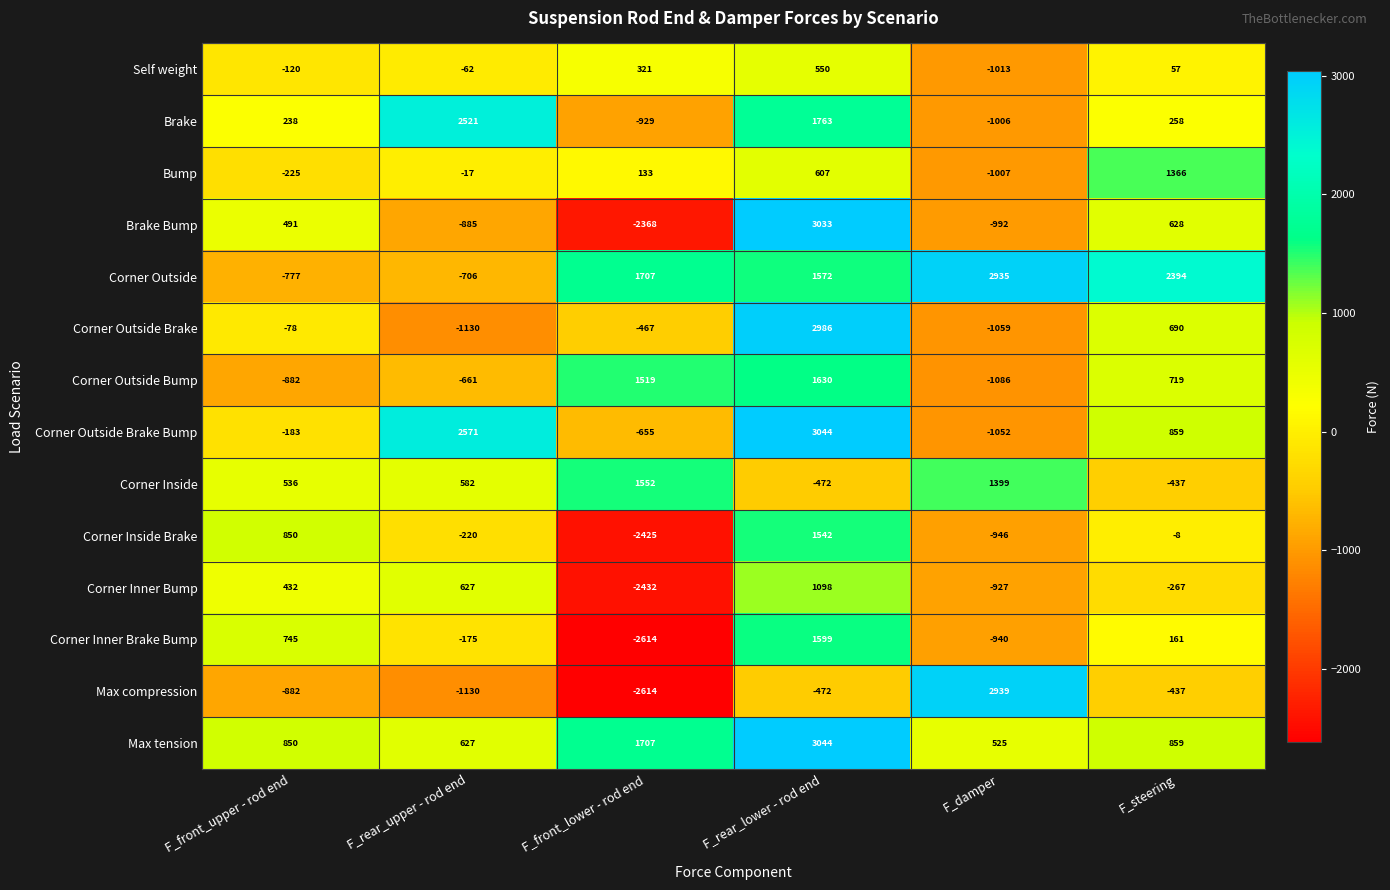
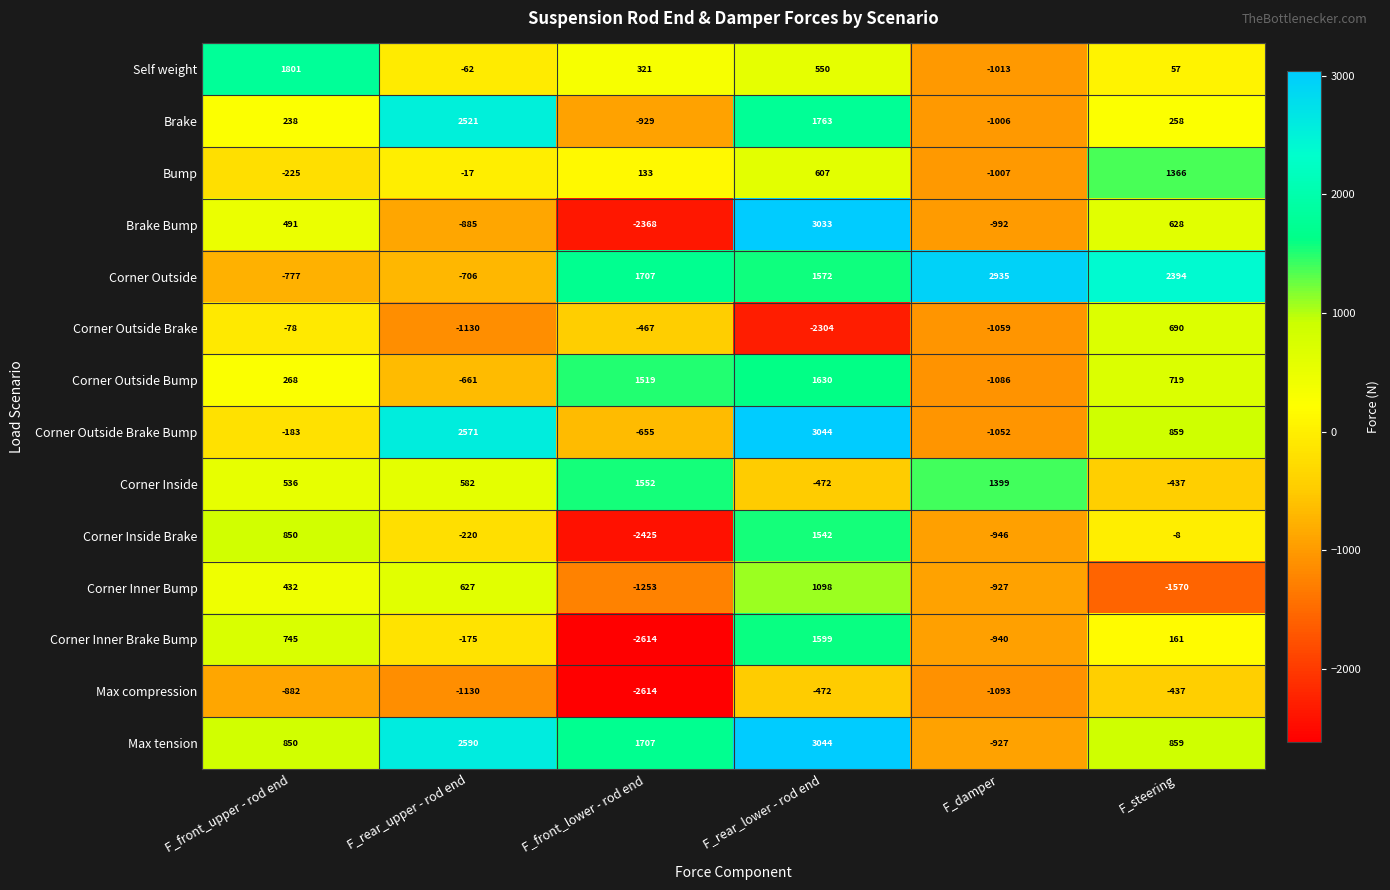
Self weight, F_front_upper - rod end: -120 -> 1801
Corner Outside Brake, F_rear_lower - rod end: 2986 -> -2304
Corner Outside Bump, F_front_upper - rod end: -882 -> 268
Corner Inner Bump, F_front_lower - rod end: -2432 -> -1253
Corner Inner Bump, F_steering: -267 -> -1570
Max compression, F_damper: 2939 -> -1093
Max tension, F_rear_upper - rod end: 627 -> 2590
Max tension, F_damper: 525 -> -927
